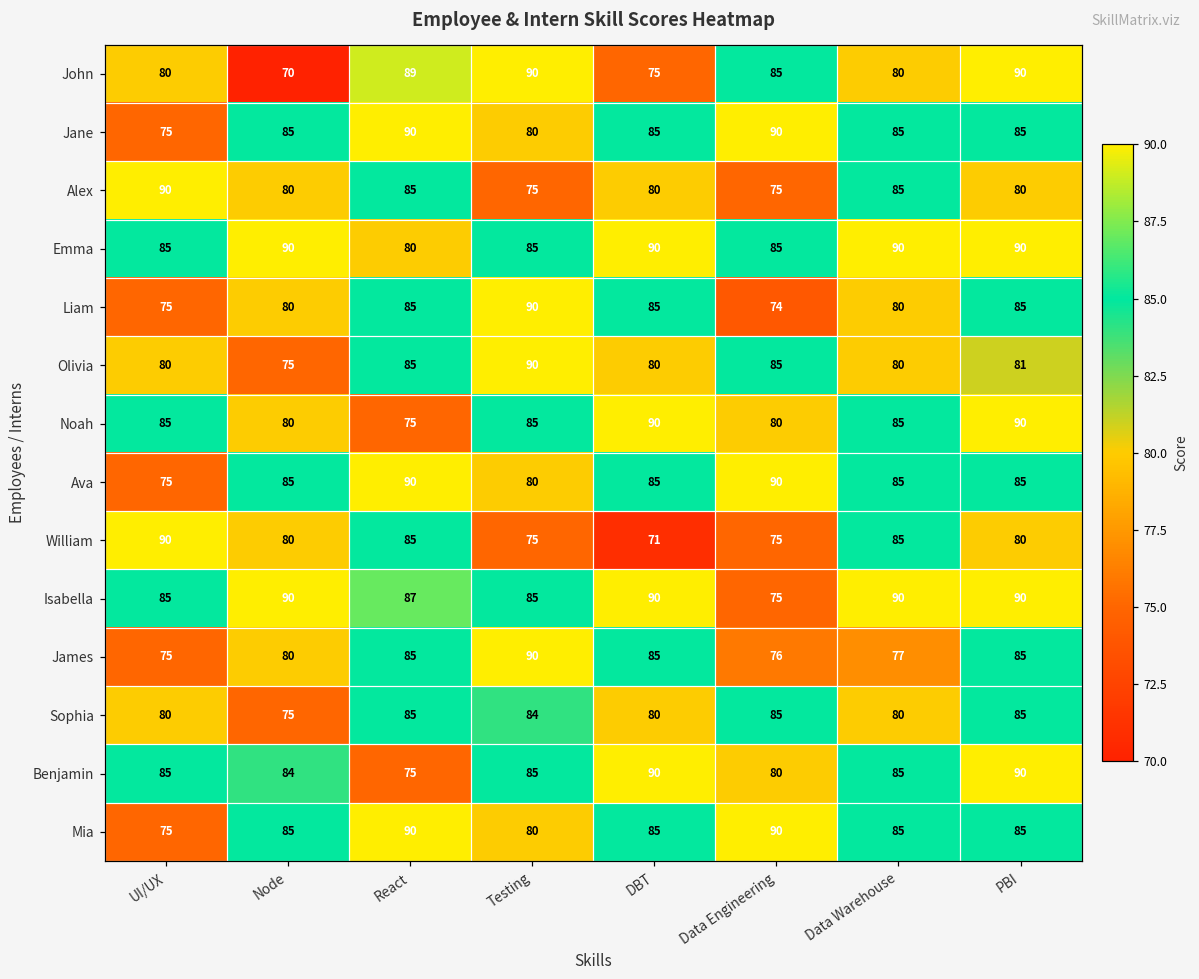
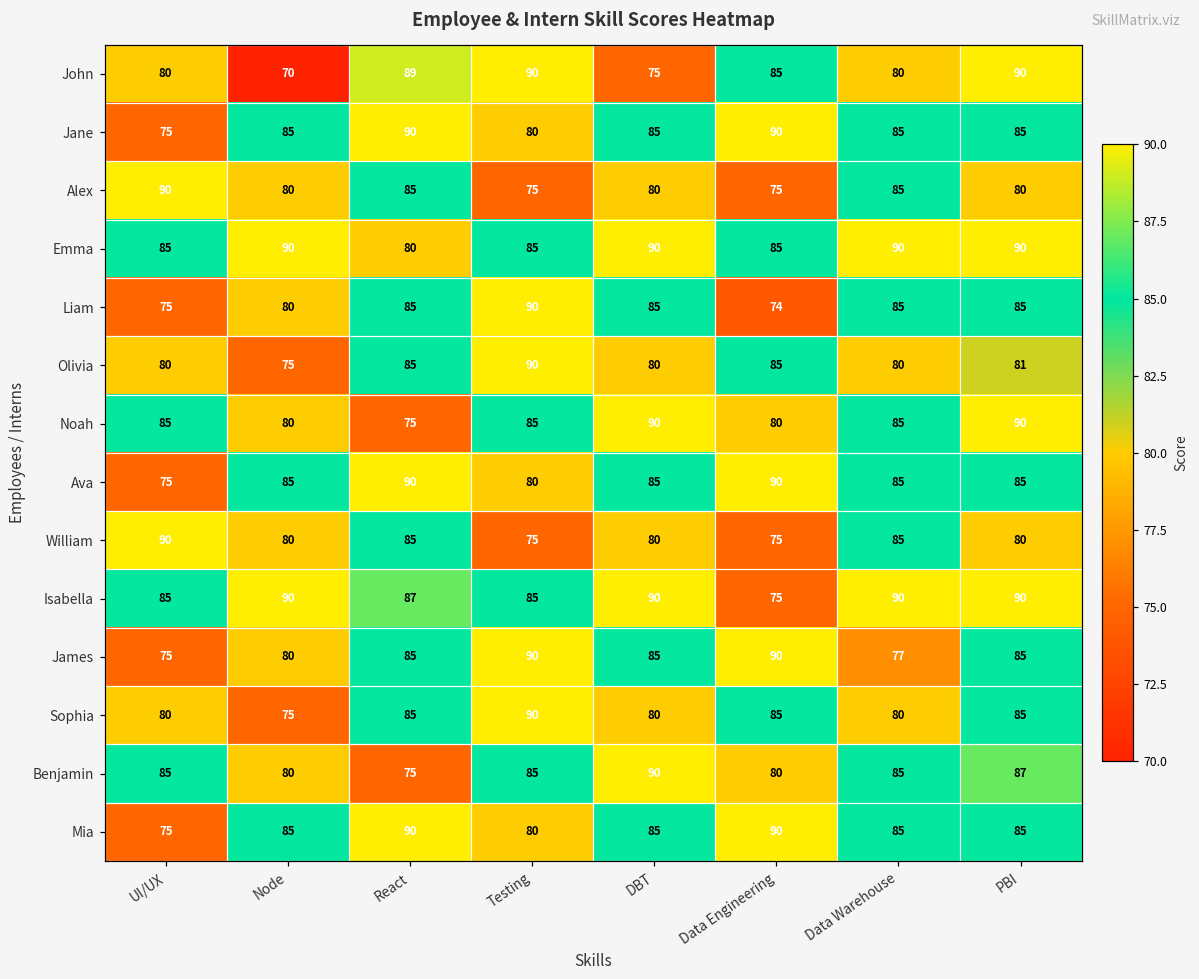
Liam, Data Warehouse: 80 -> 85
William, DBT: 71 -> 80
James, Data Engineering: 76 -> 90
Sophia, Testing: 84 -> 90
Benjamin, Node: 84 -> 80
Benjamin, PBI: 90 -> 87
